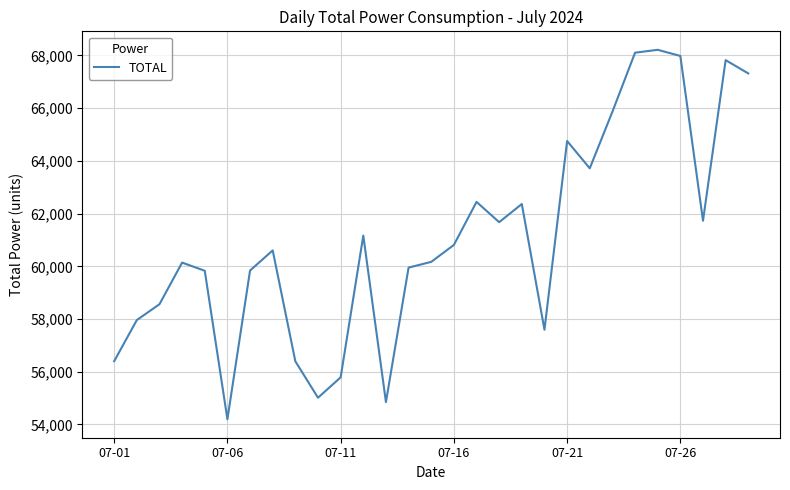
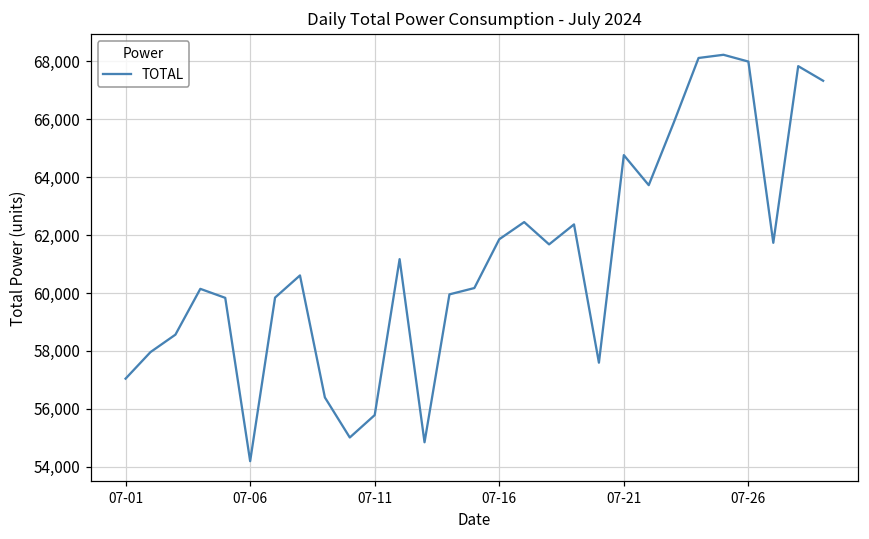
07-01: 56,400 -> 57,000
07-16: 60,800 -> 61,900
